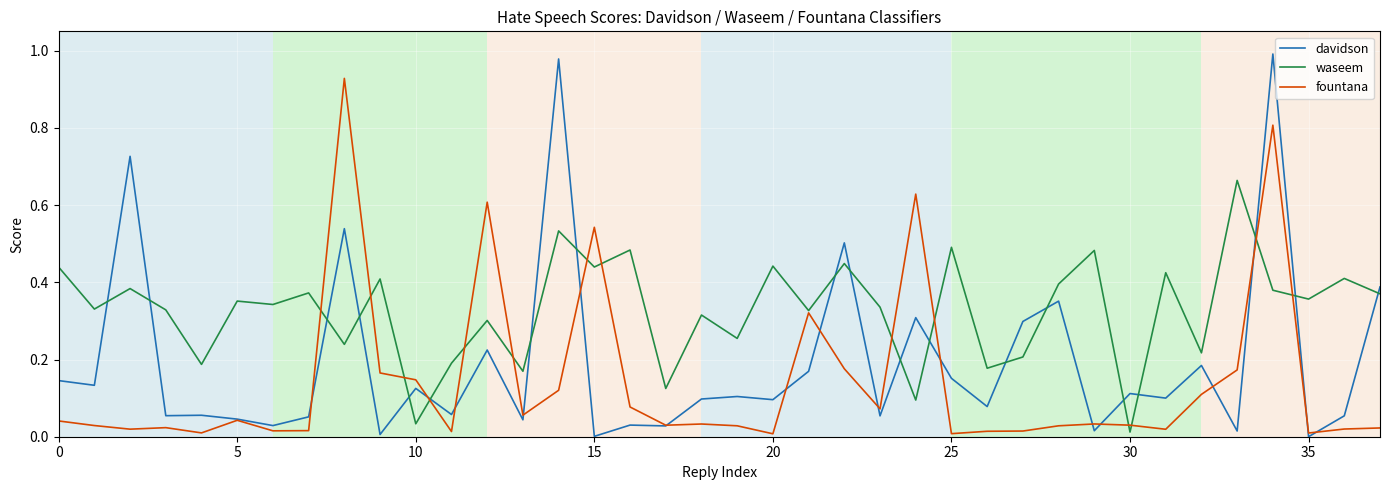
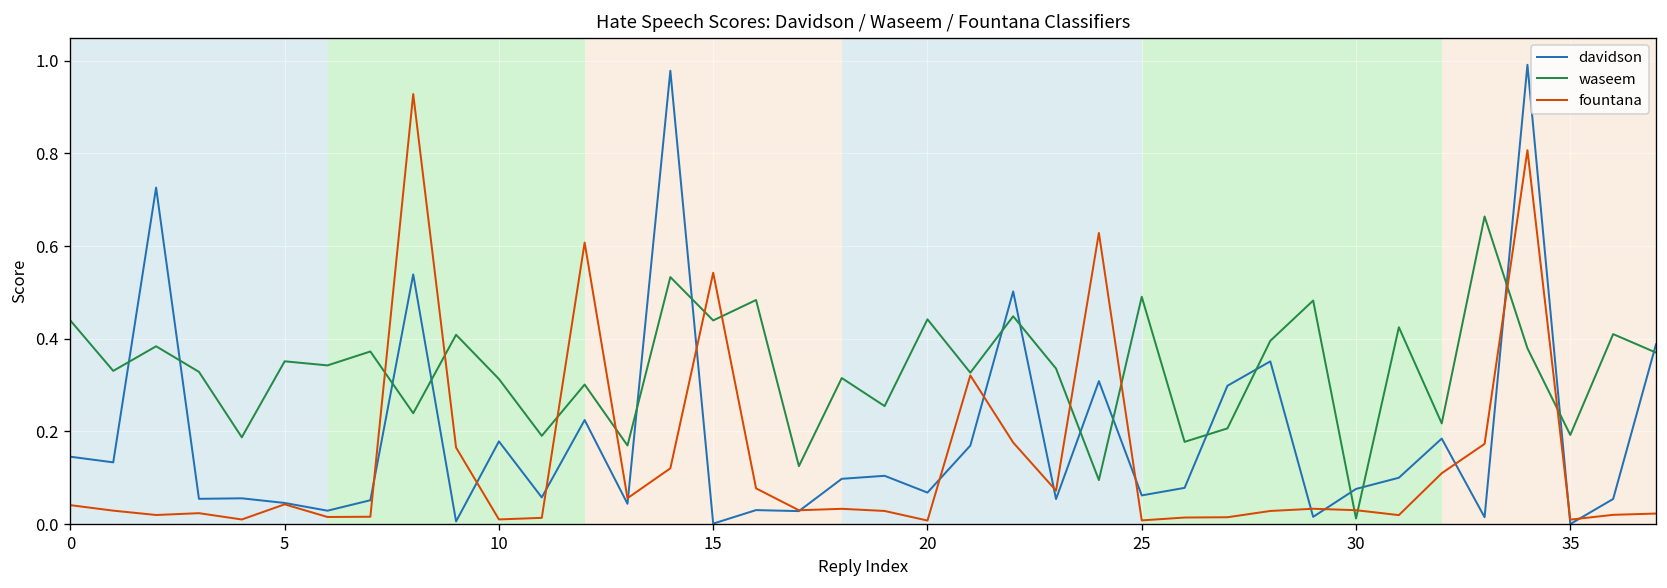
davidson, 10: 0.13 -> 0.18
waseem, 10: 0.03 -> 0.31
fountana, 10: 0.15 -> 0.01
davidson, 20: 0.10 -> 0.07
davidson, 25: 0.15 -> 0.06
davidson, 30: 0.11 -> 0.08
waseem, 35: 0.36 -> 0.19
